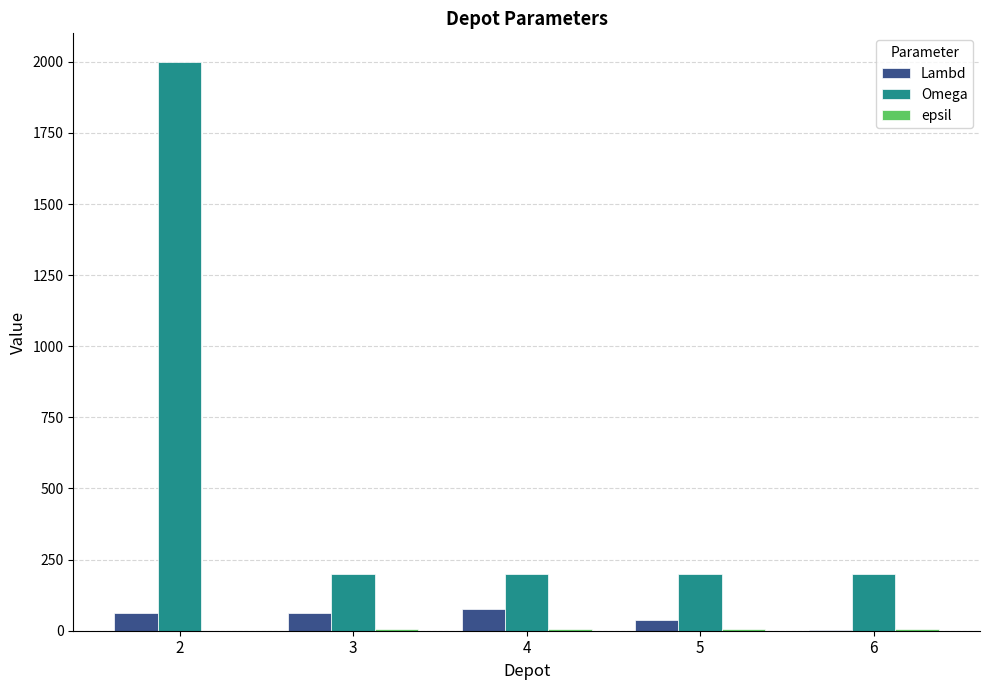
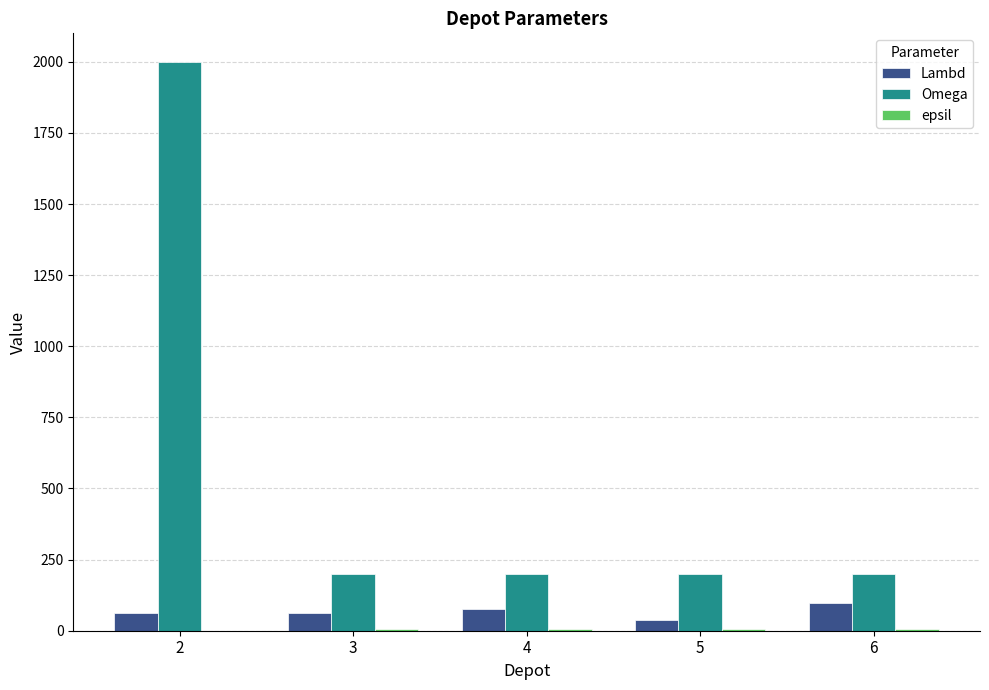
Lambd, 6: 0 -> 100
